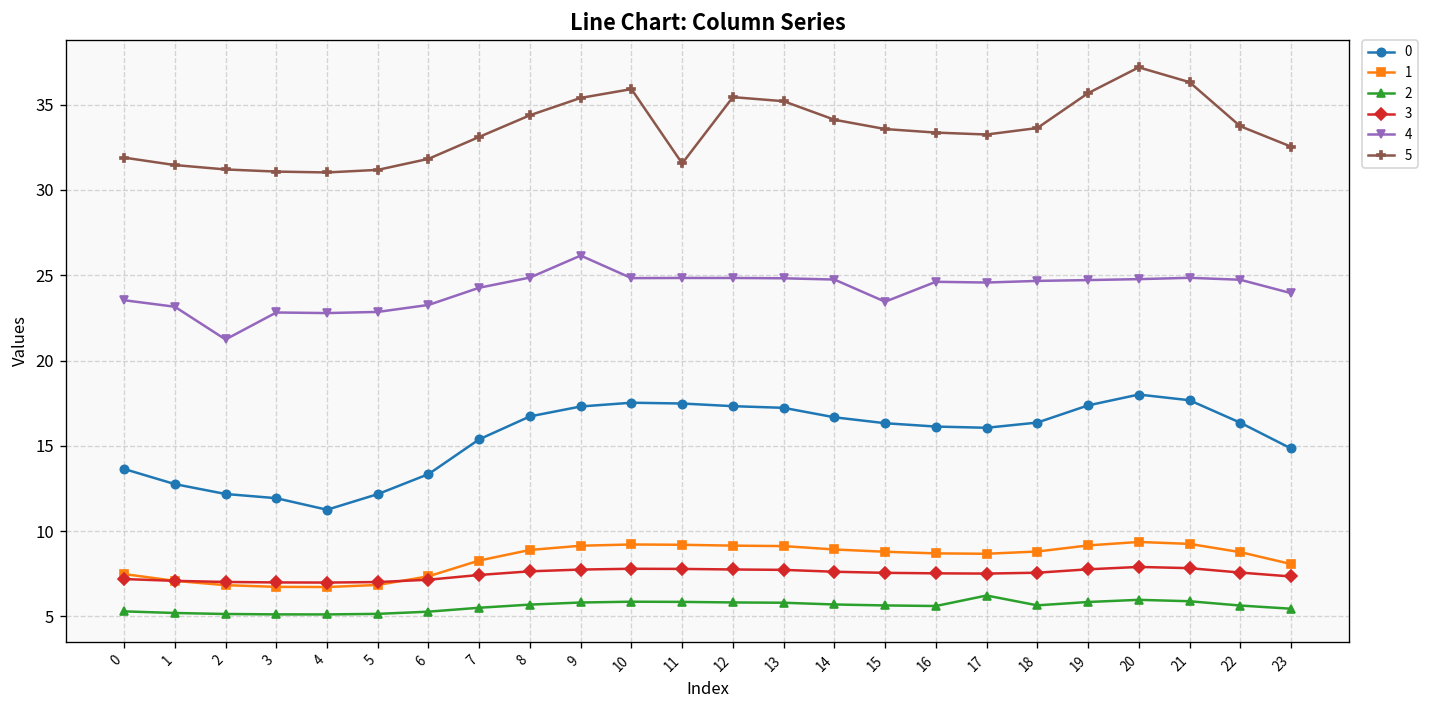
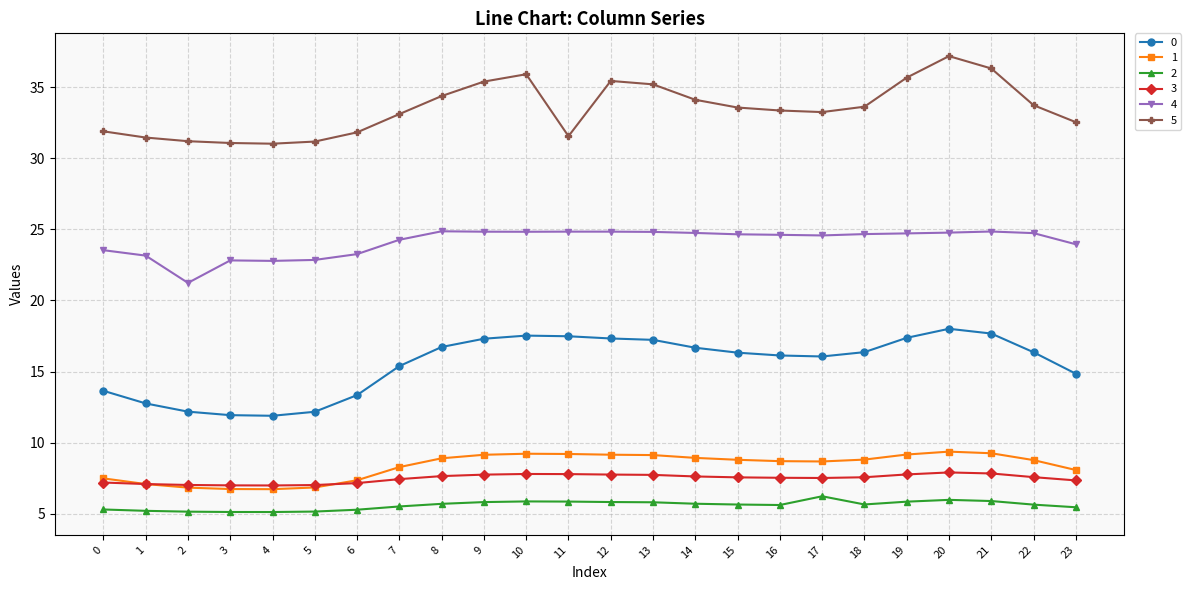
0, 4: 11.3 -> 11.9
4, 9: 26.2 -> 24.8
4, 15: 23.4 -> 24.7
